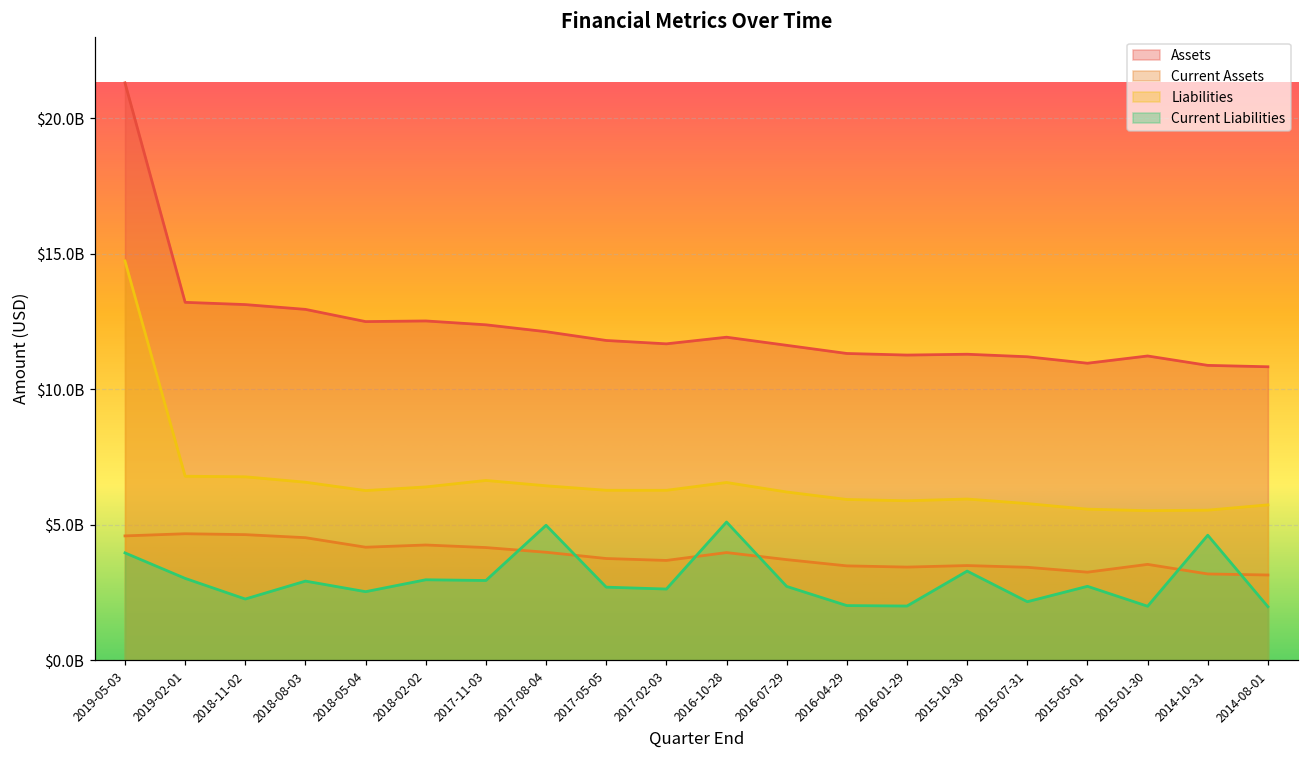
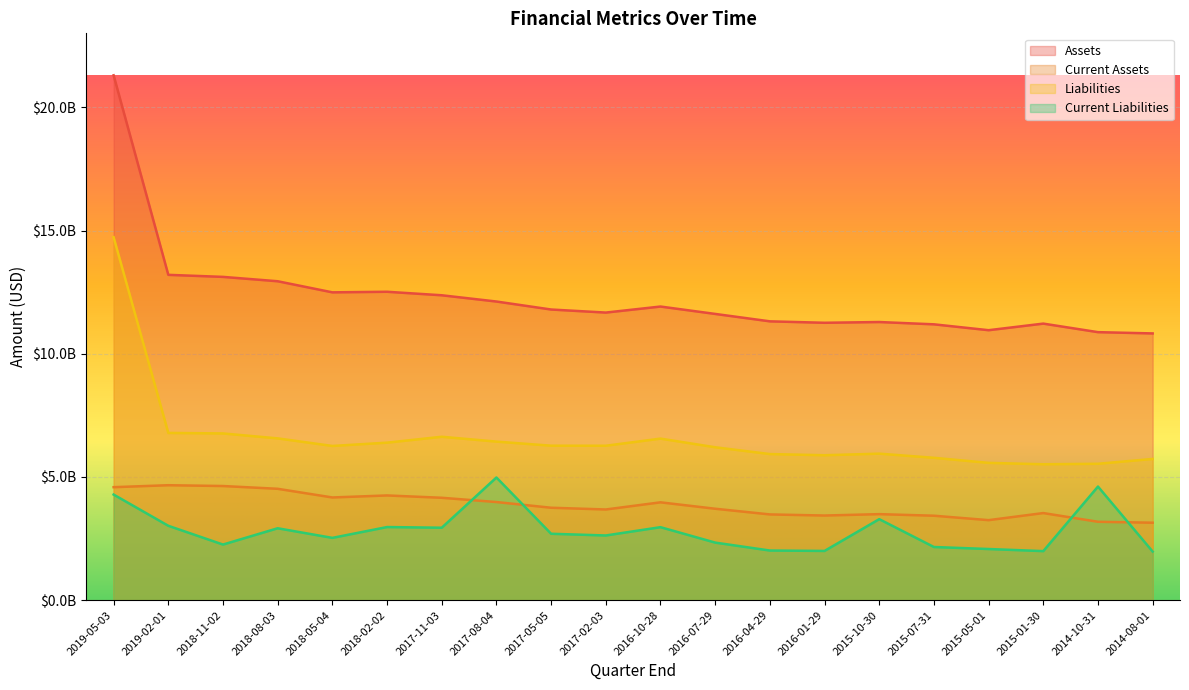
Current Liabilities, 2019-05-03: $4000000000 -> $4300000000
Current Liabilities, 2016-10-28: $5100000000 -> $3000000000
Current Liabilities, 2016-07-29: $2700000000 -> $2300000000
Current Liabilities, 2015-05-01: $2700000000 -> $2100000000
